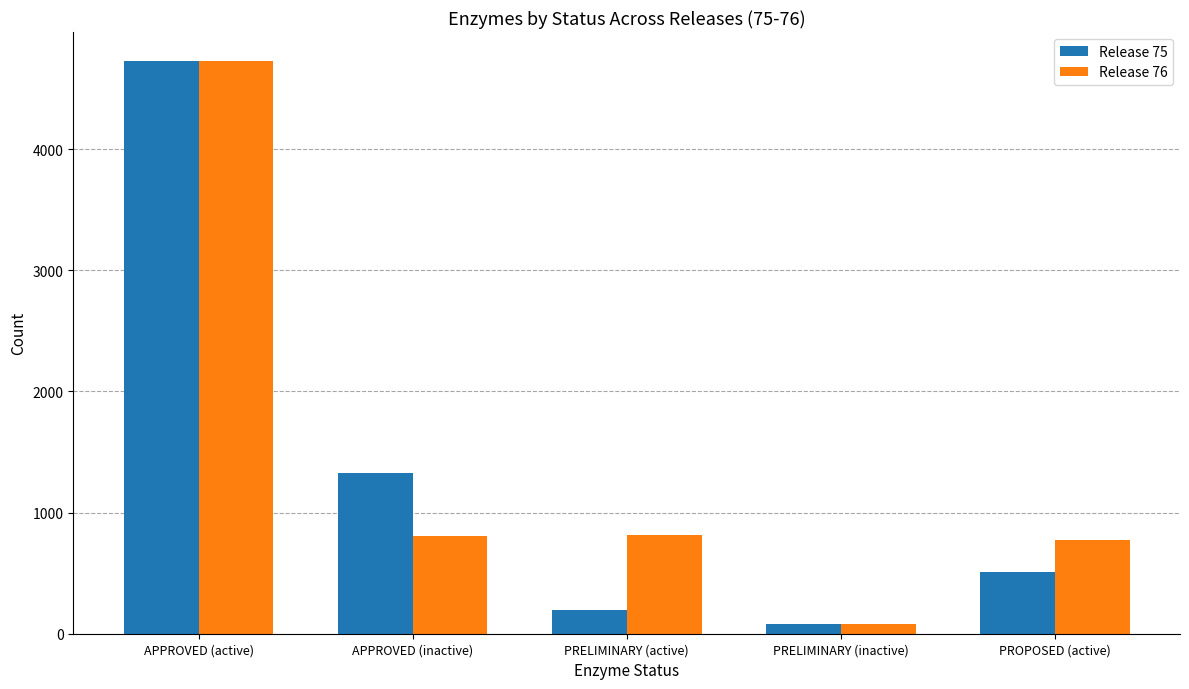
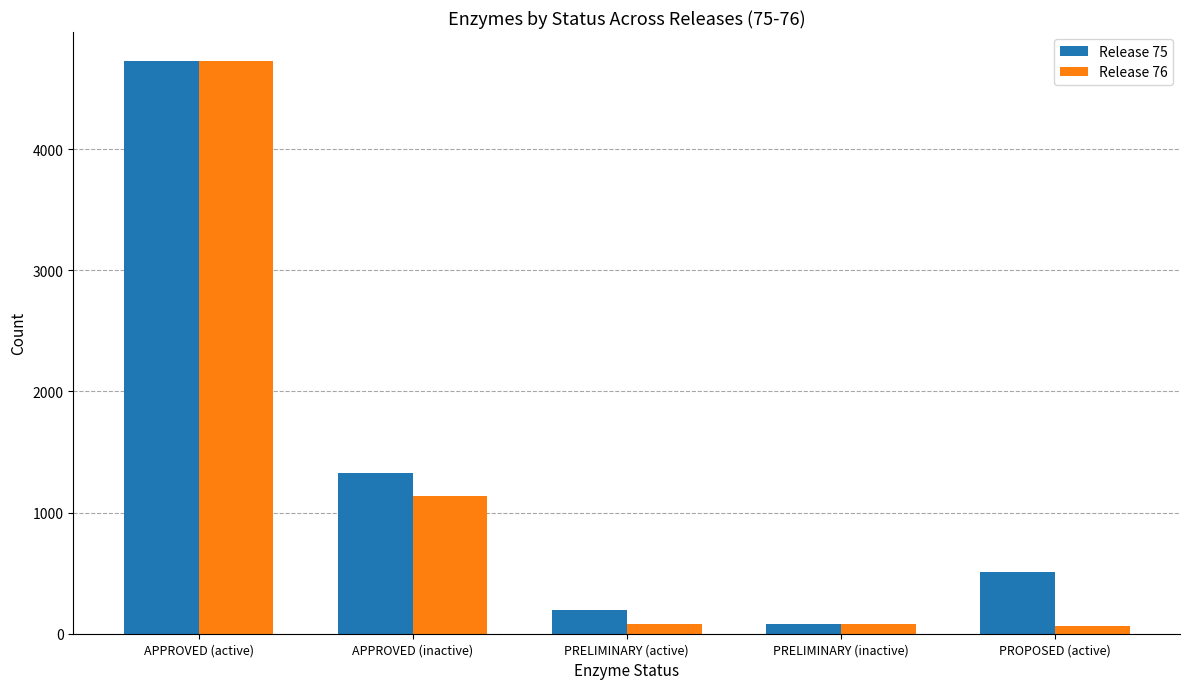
Release 76, APPROVED (inactive): 810 -> 1140
Release 76, PRELIMINARY (active): 810 -> 80
Release 76, PROPOSED (active): 780 -> 60
